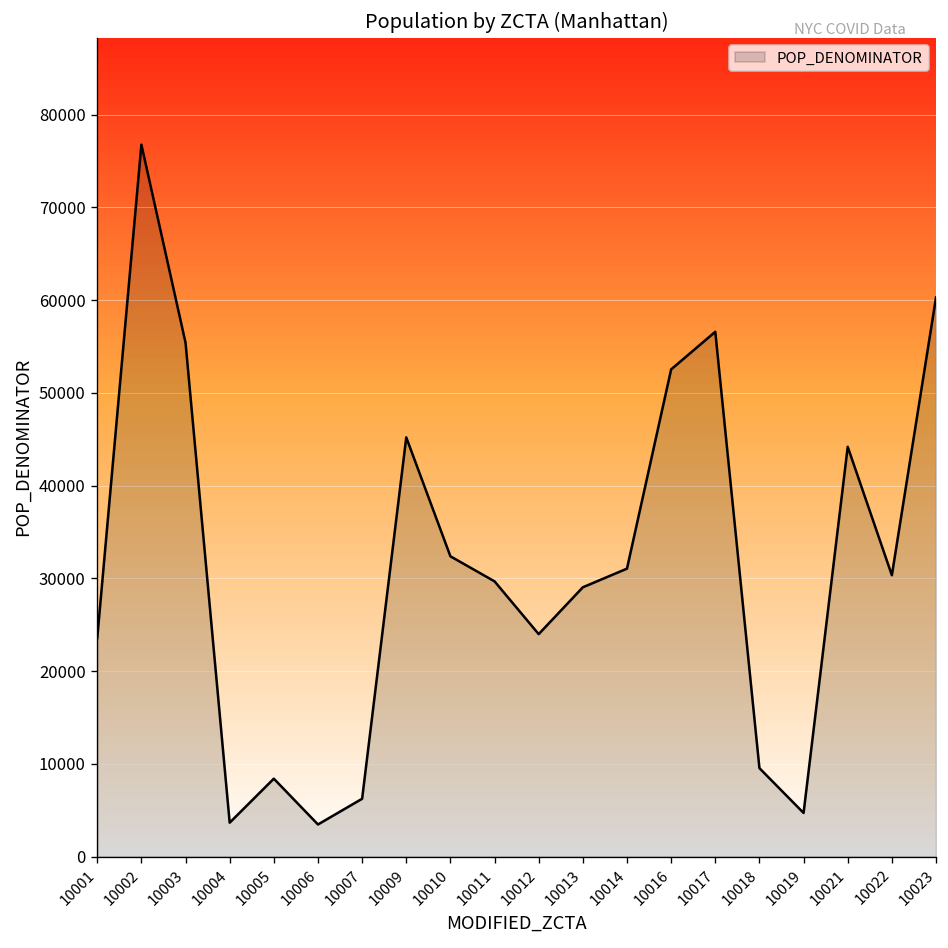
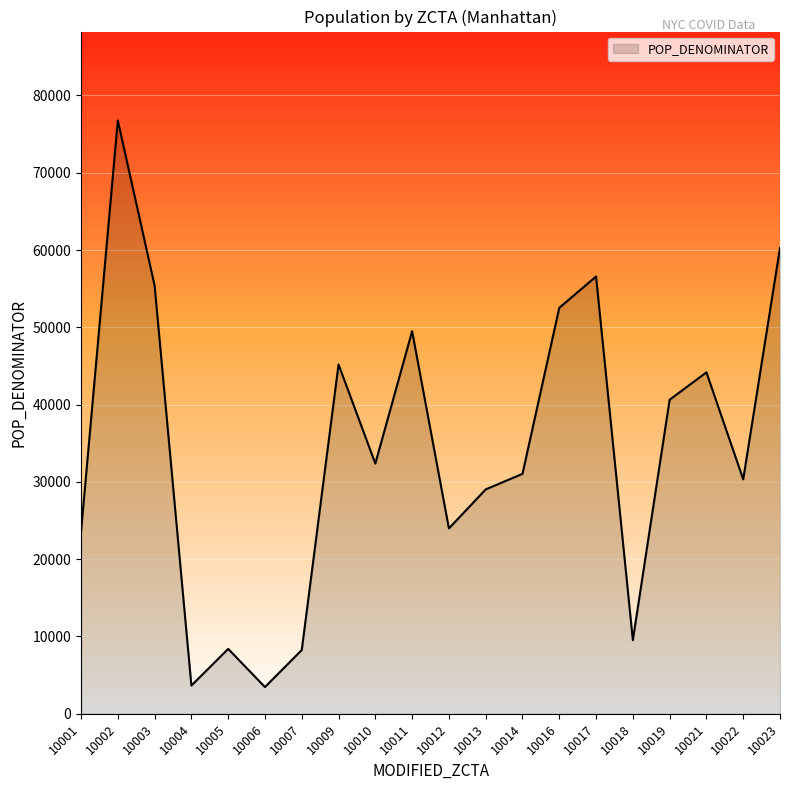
10007: 6000 -> 8000
10011: 30000 -> 50000
10019: 5000 -> 41000
